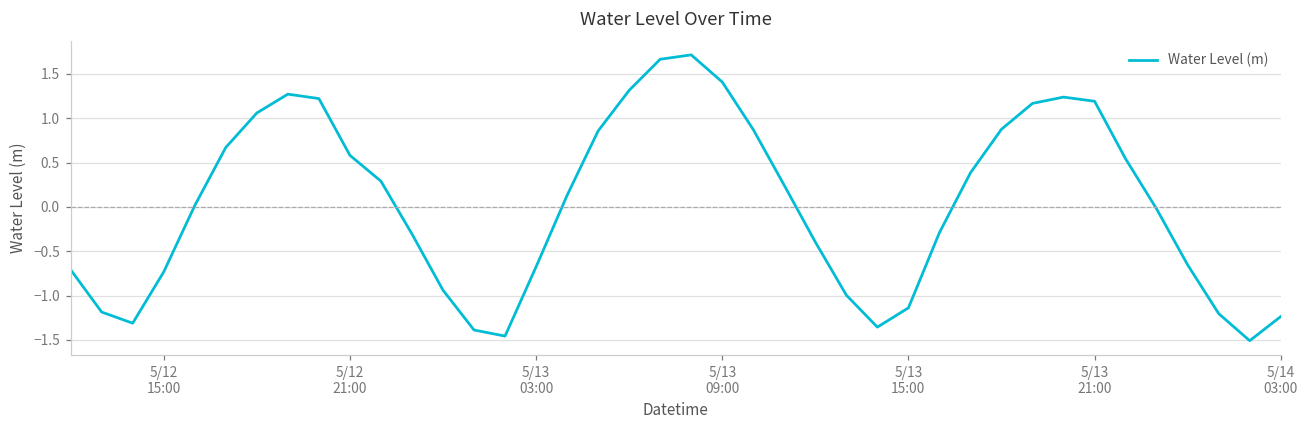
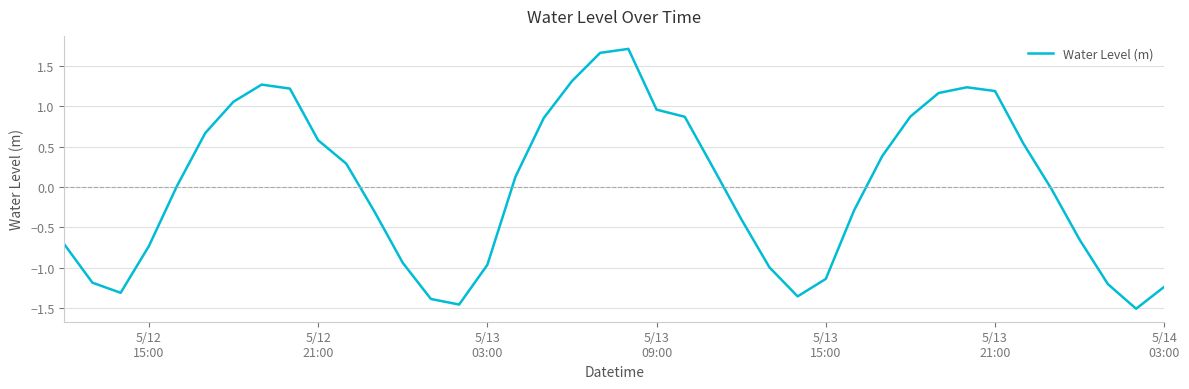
5/13 03:00: -0.7 -> -1.0
5/13 09:00: 1.4 -> 1.0
